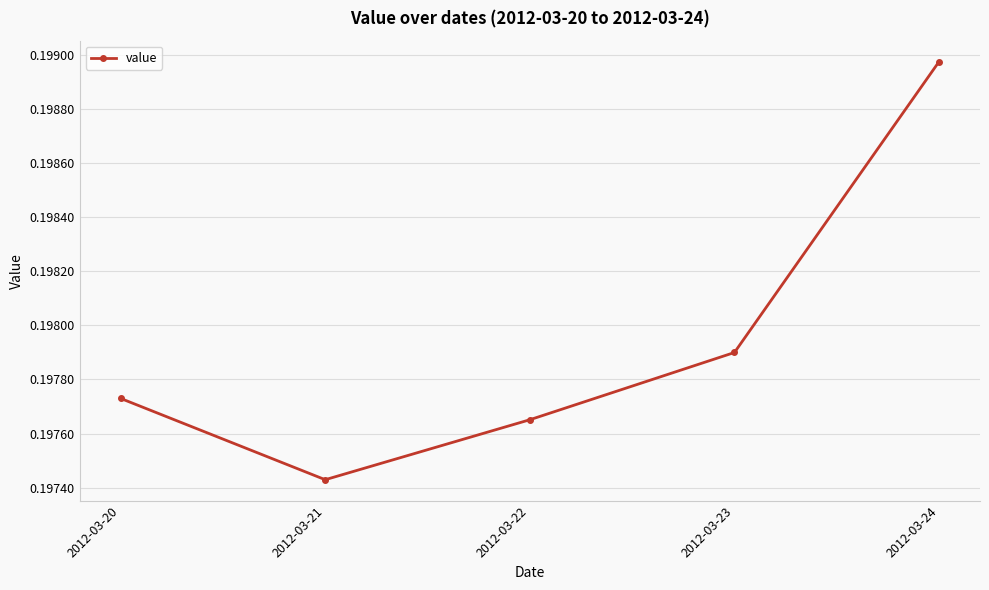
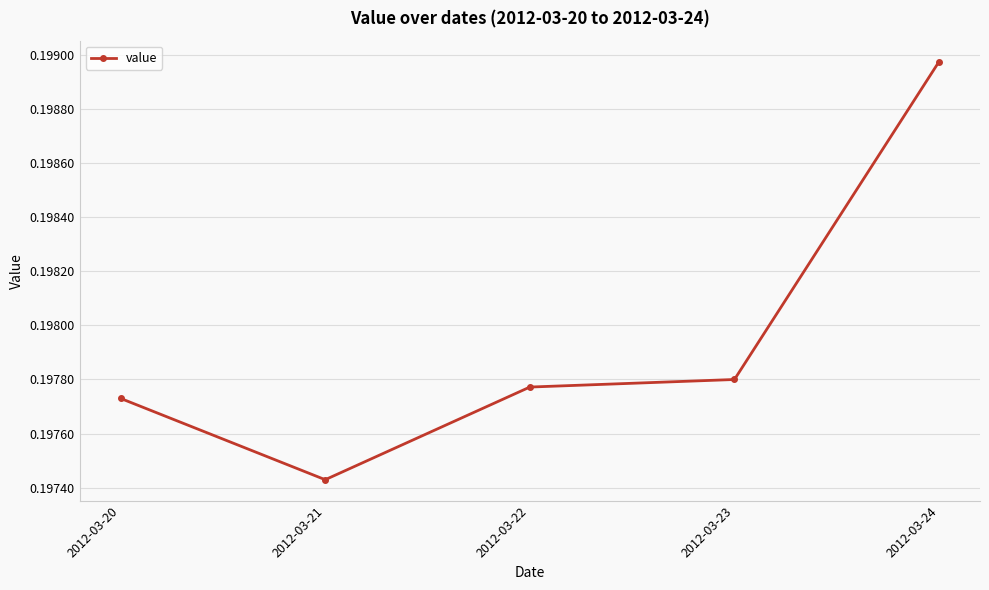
2012-03-22: 0.19765 -> 0.19777
2012-03-23: 0.1979 -> 0.1978
